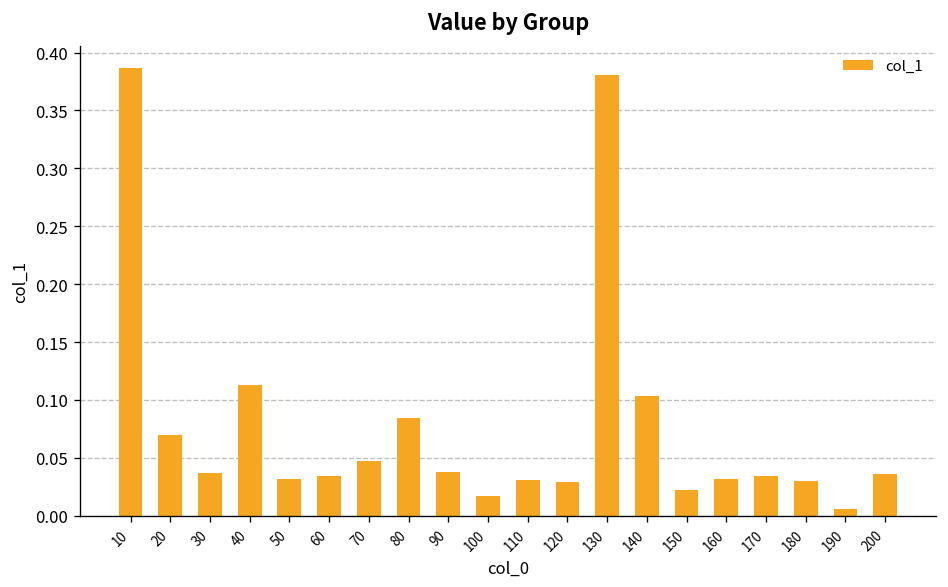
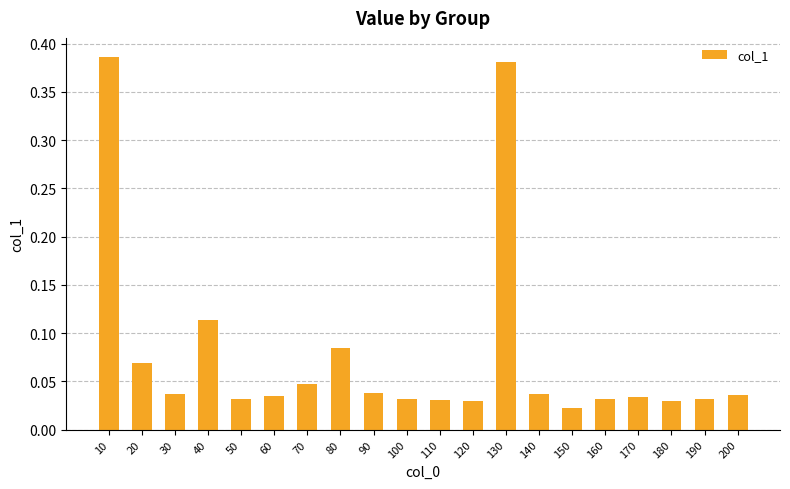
100: 0.02 -> 0.03
140: 0.10 -> 0.04
190: 0.01 -> 0.03
